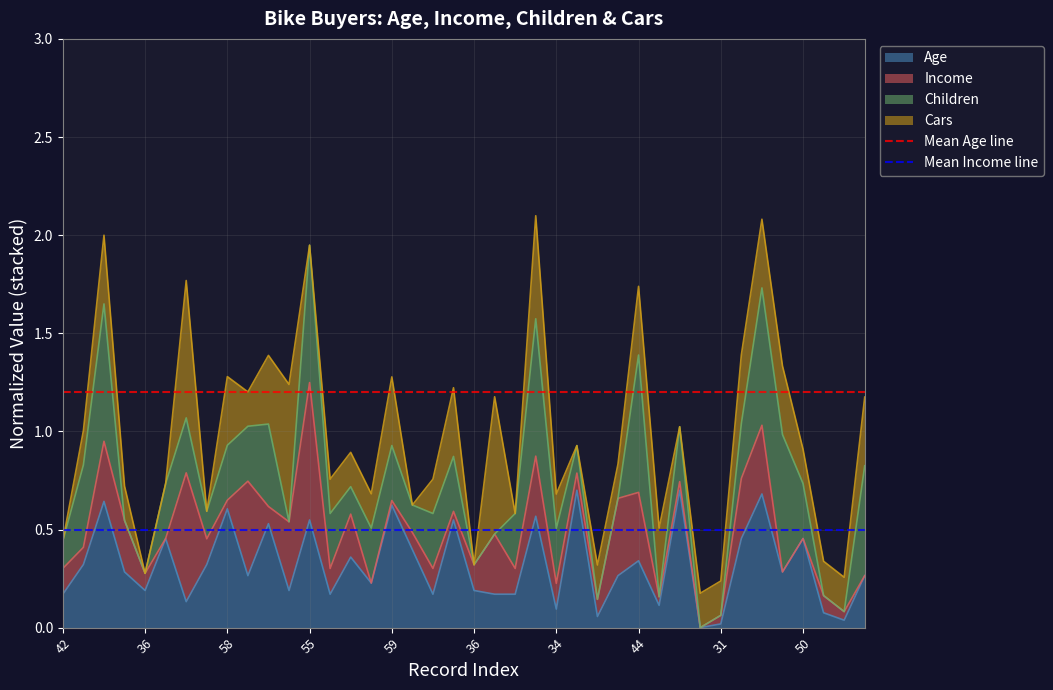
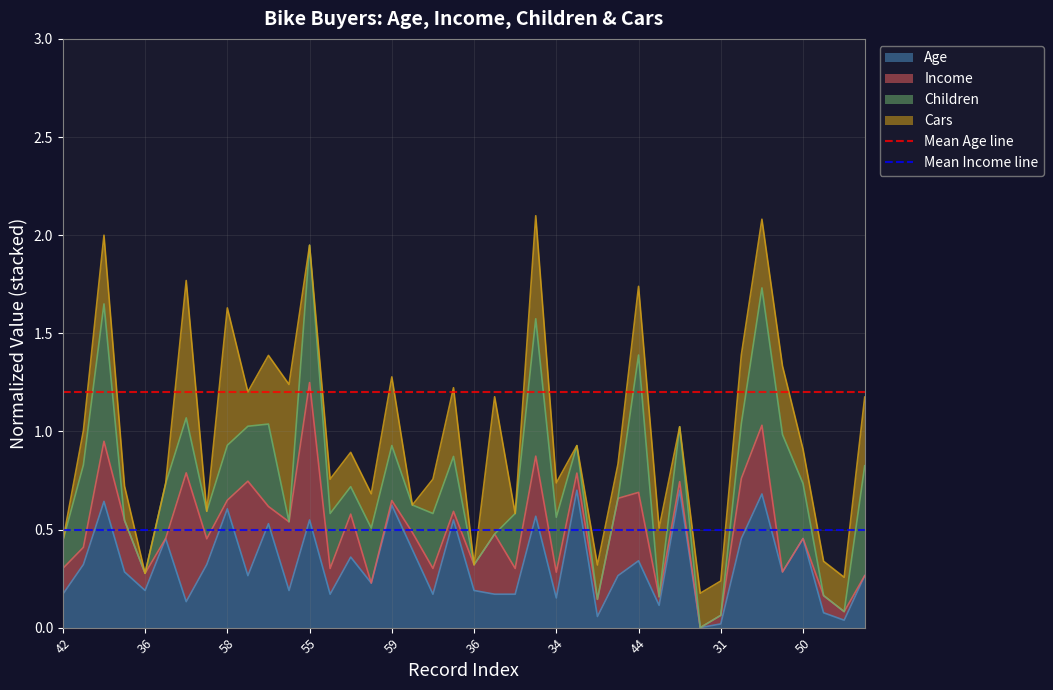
Cars, 58: 0.35 -> 0.70
Age, 34: 0.09 -> 0.15
